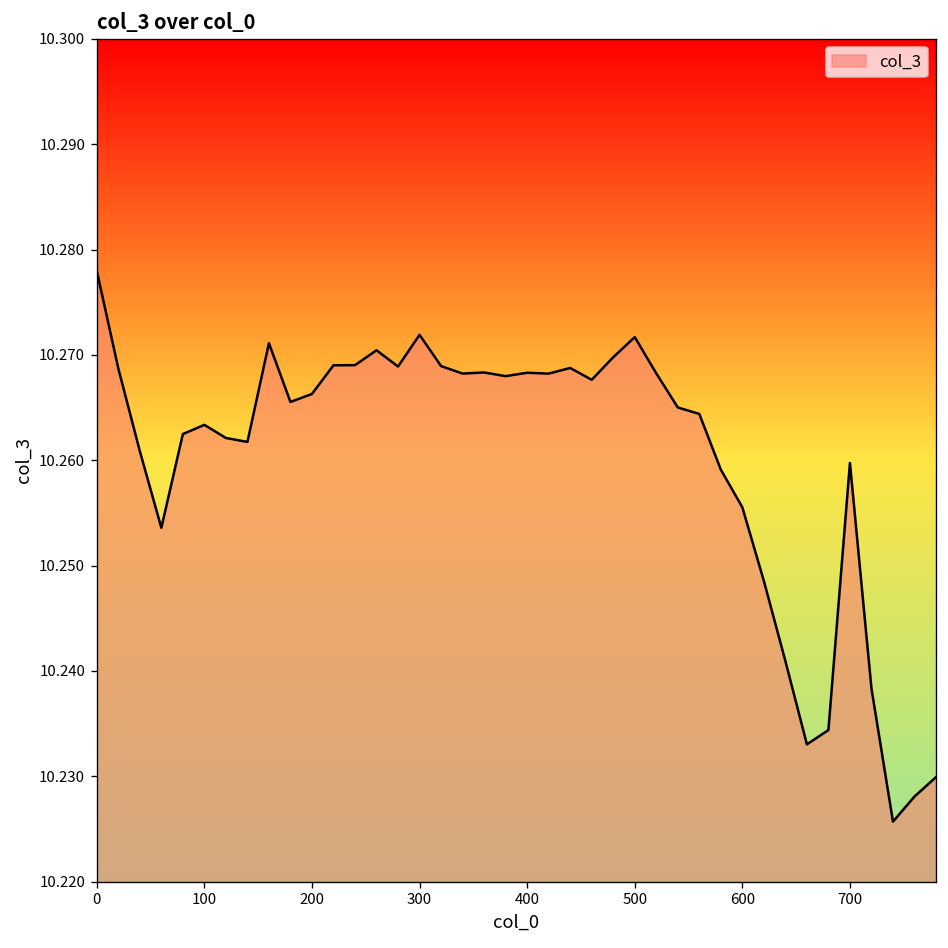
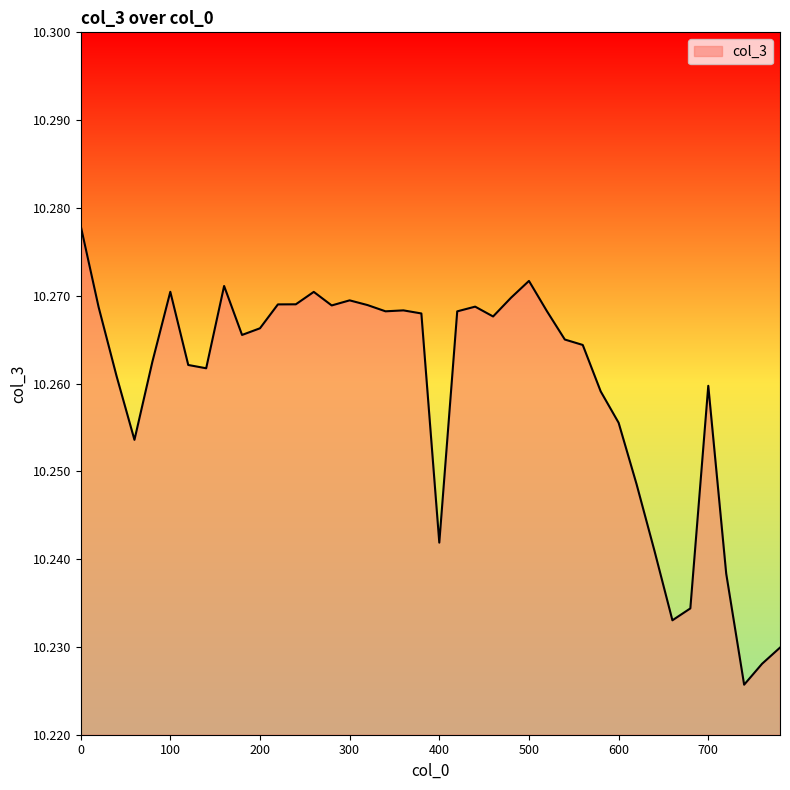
100: 10.263 -> 10.270
300: 10.272 -> 10.269
400: 10.268 -> 10.242
